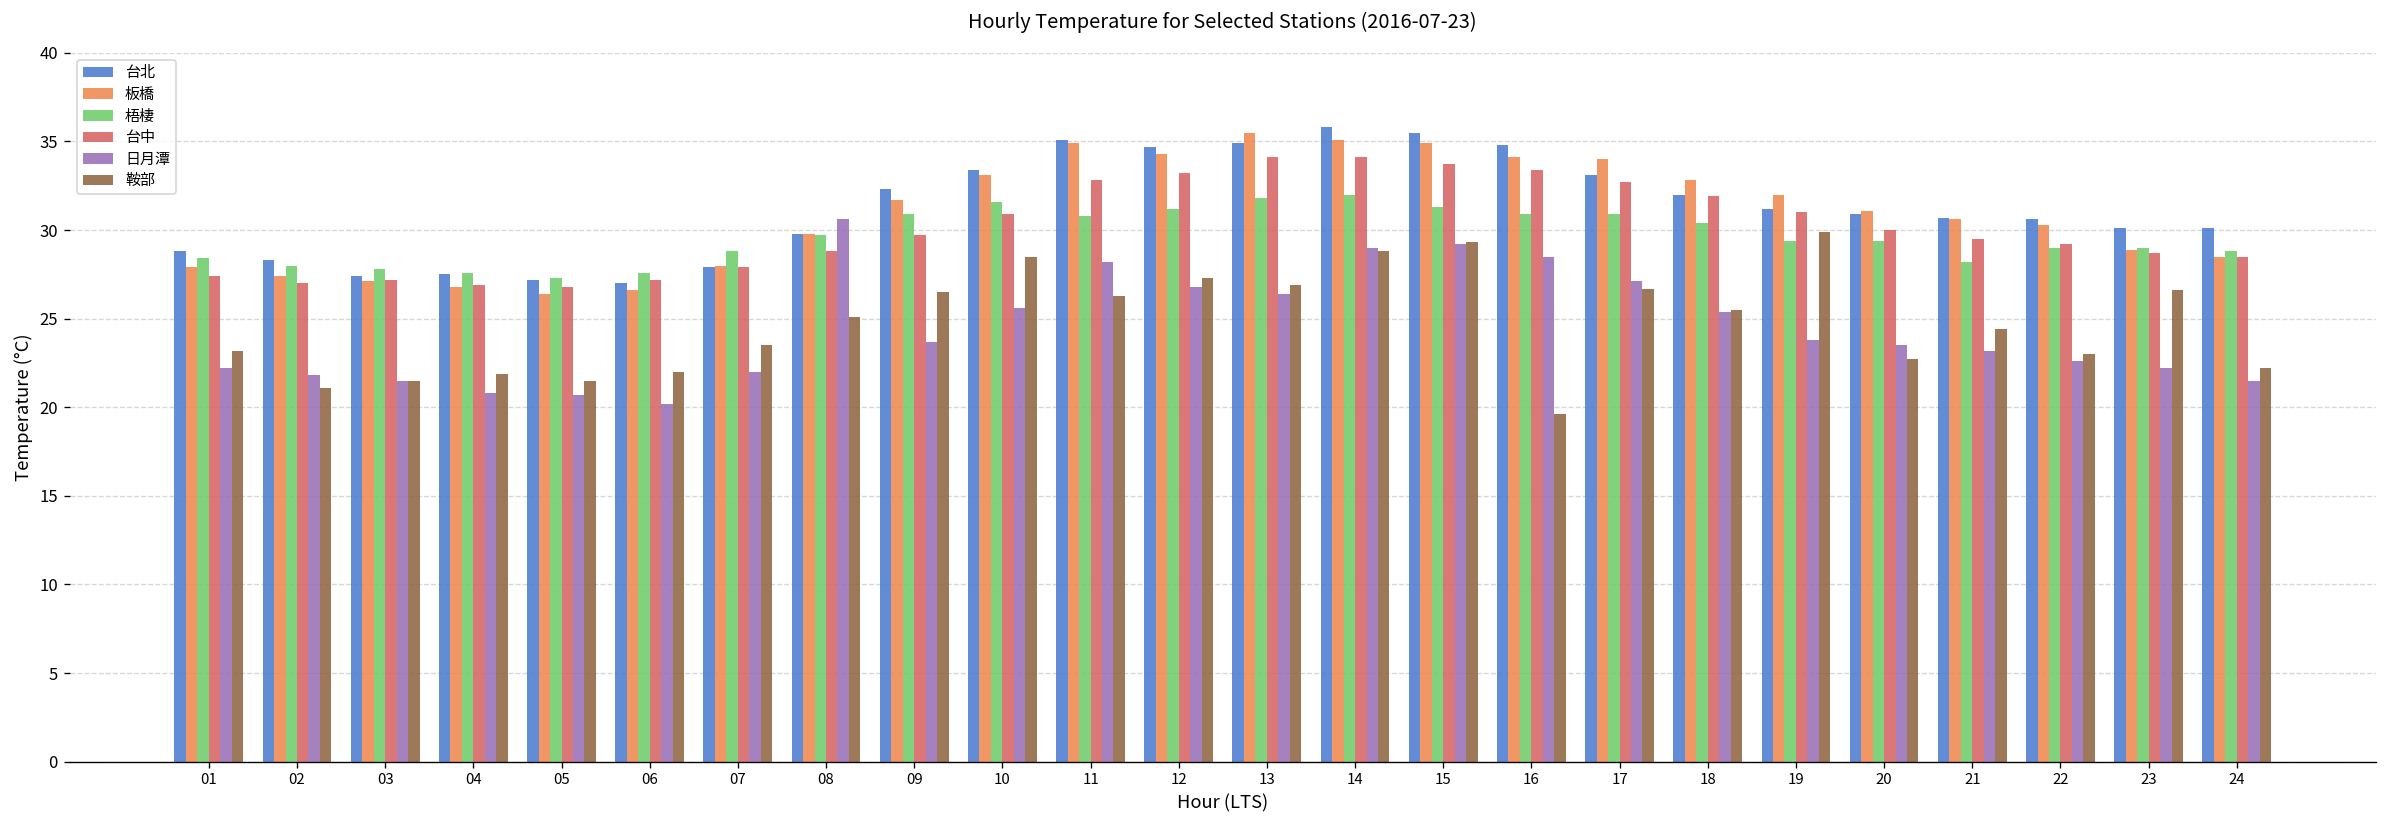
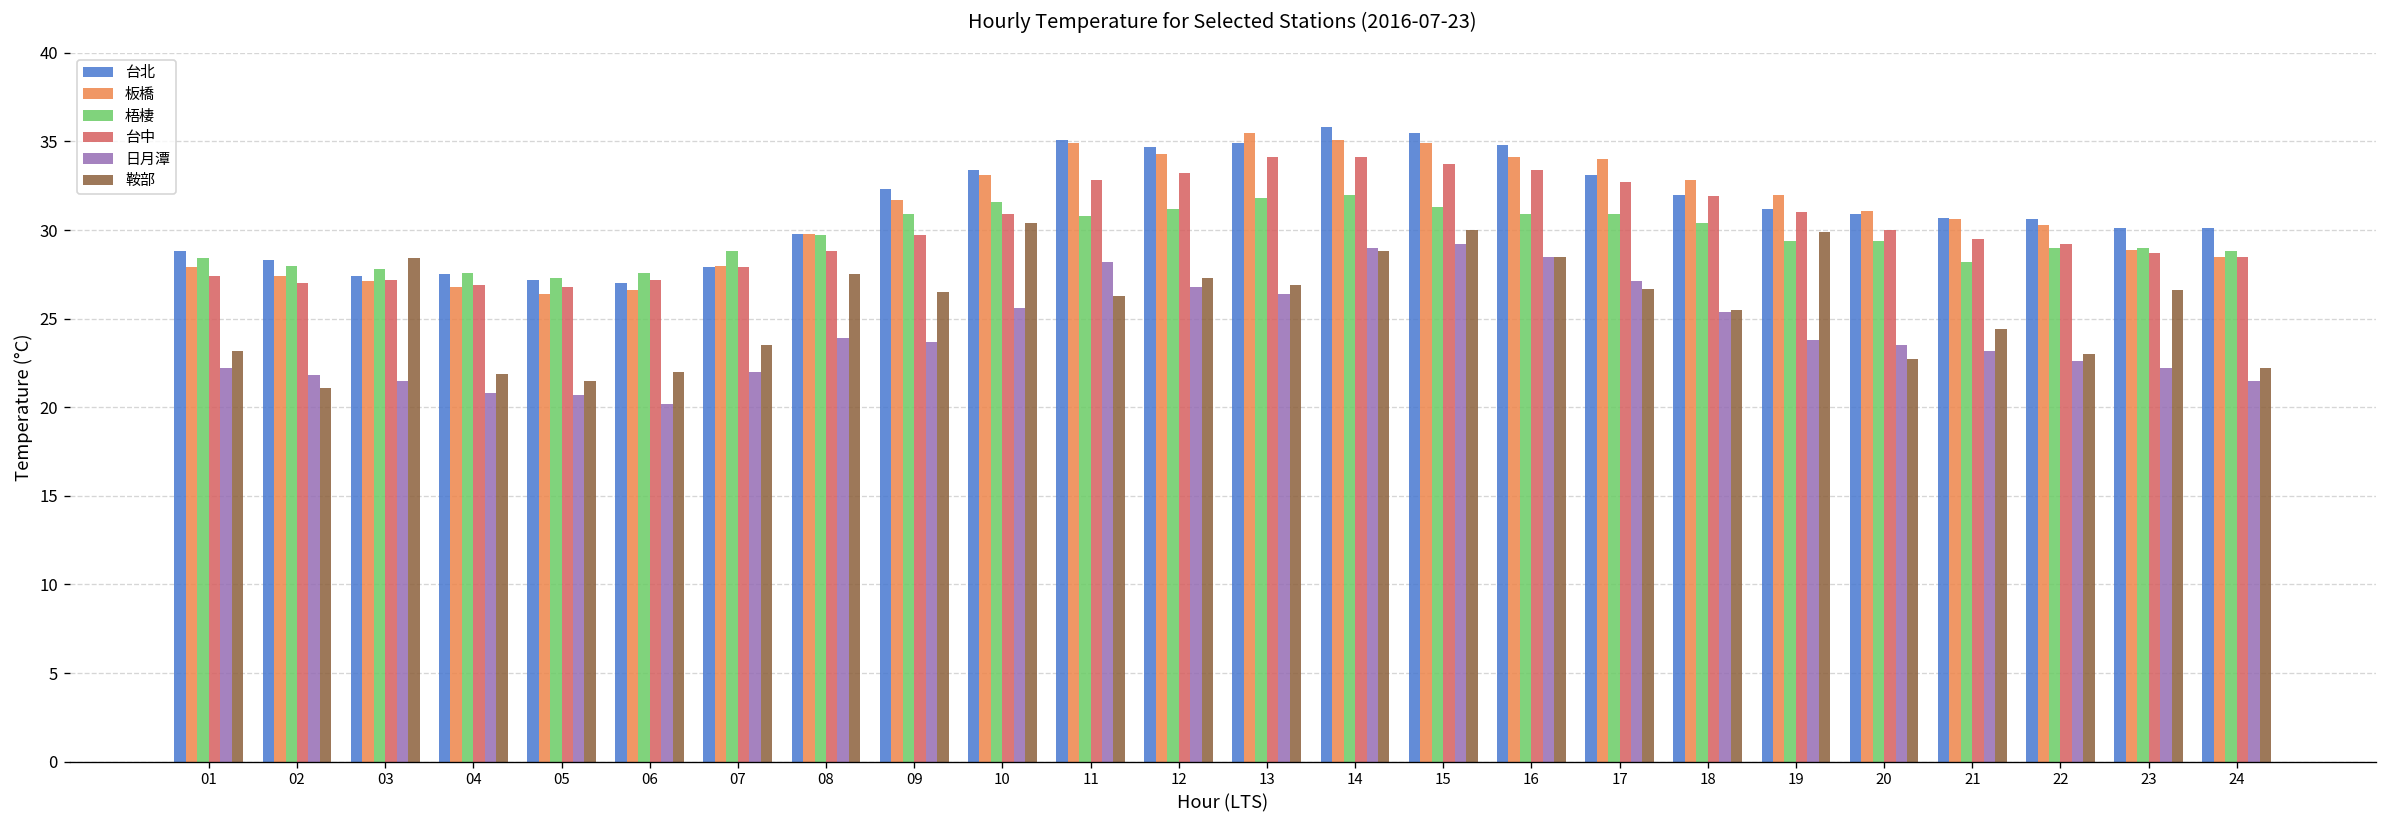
鞍部, 03: 21.5 -> 28.4
日月潭, 08: 30.6 -> 23.9
鞍部, 08: 25.1 -> 27.5
鞍部, 10: 28.5 -> 30.4
鞍部, 15: 29.3 -> 30.0
鞍部, 16: 19.6 -> 28.5
